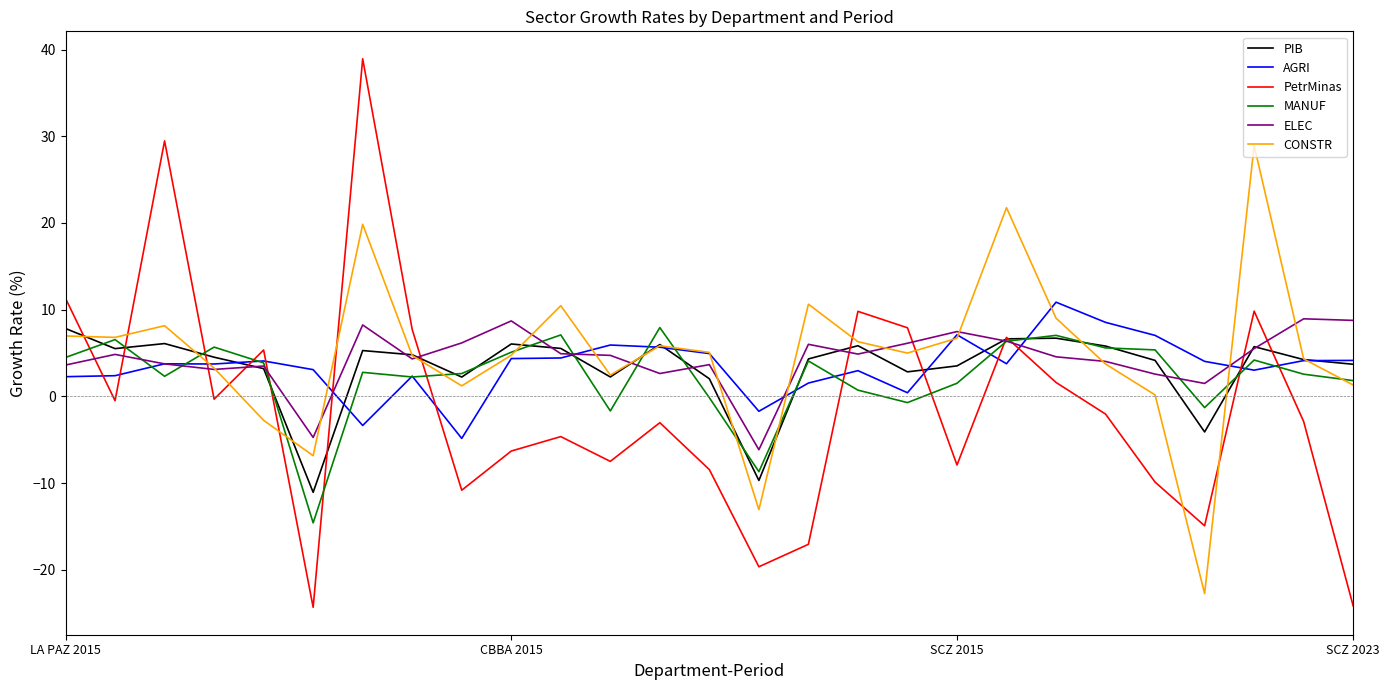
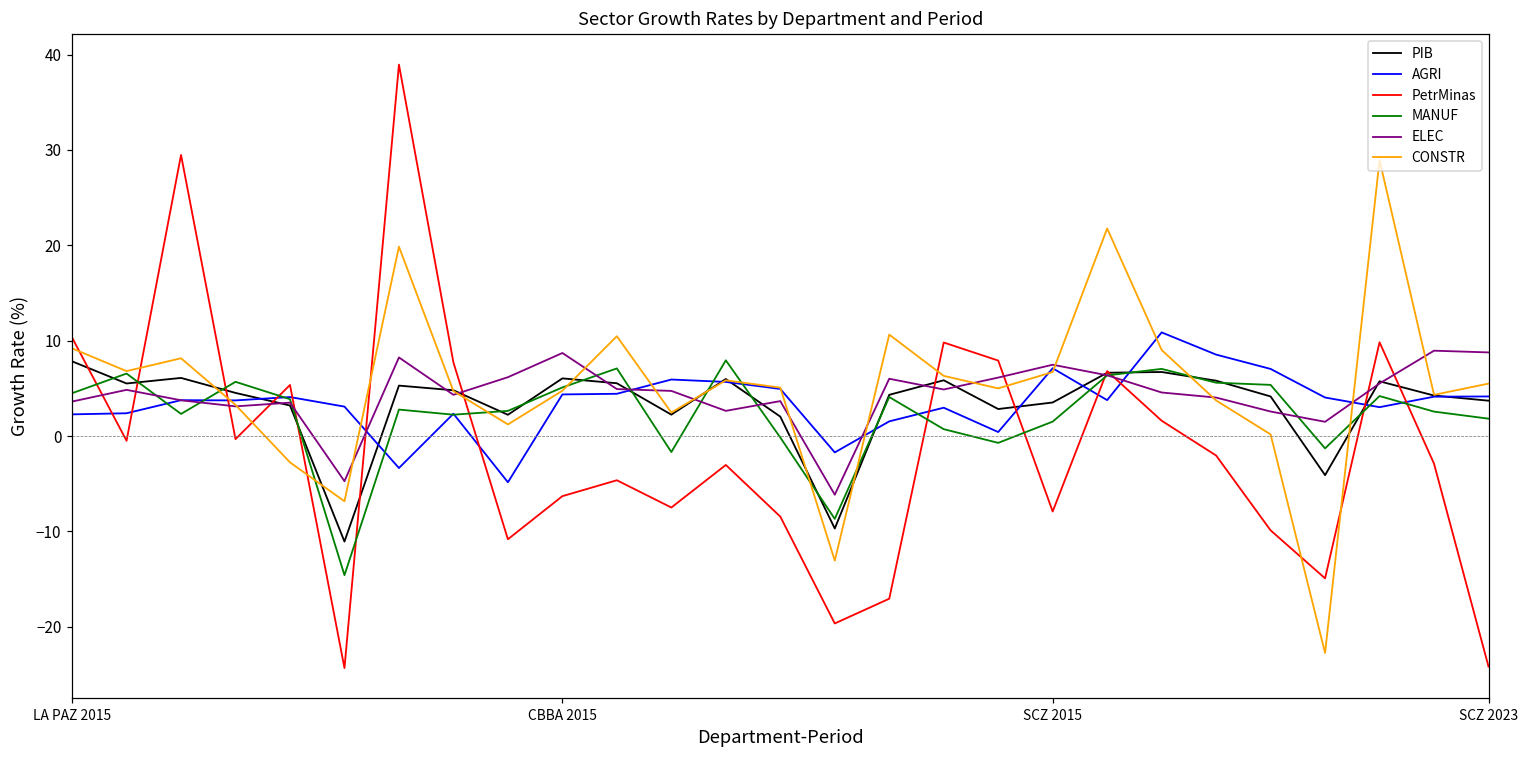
PetrMinas, LA PAZ 2015: 11 -> 10
CONSTR, LA PAZ 2015: 7 -> 9
CONSTR, SCZ 2023: 1 -> 6
